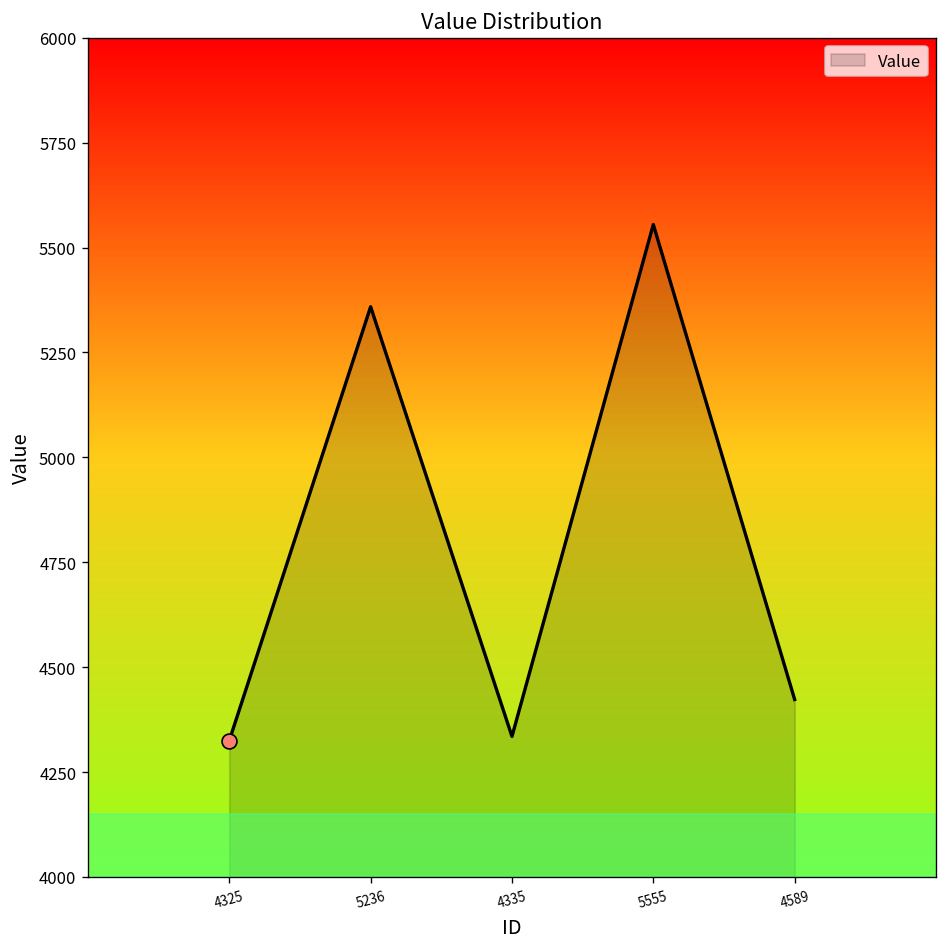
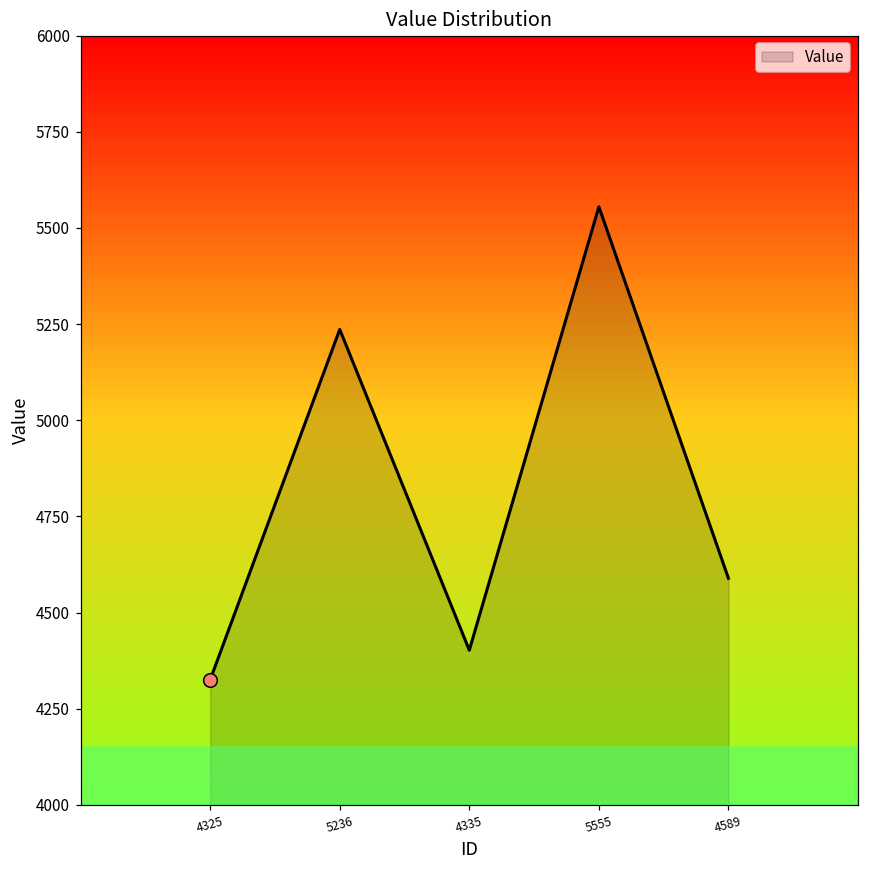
Value, 5236: 5360 -> 5240
Value, 4335: 4340 -> 4400
Value, 4589: 4420 -> 4590
